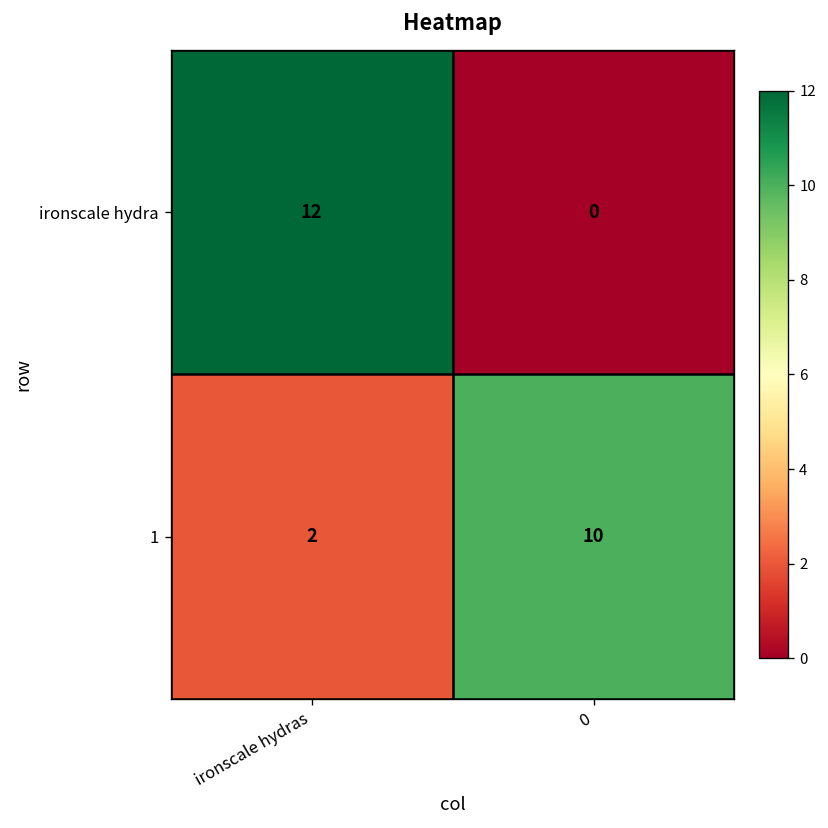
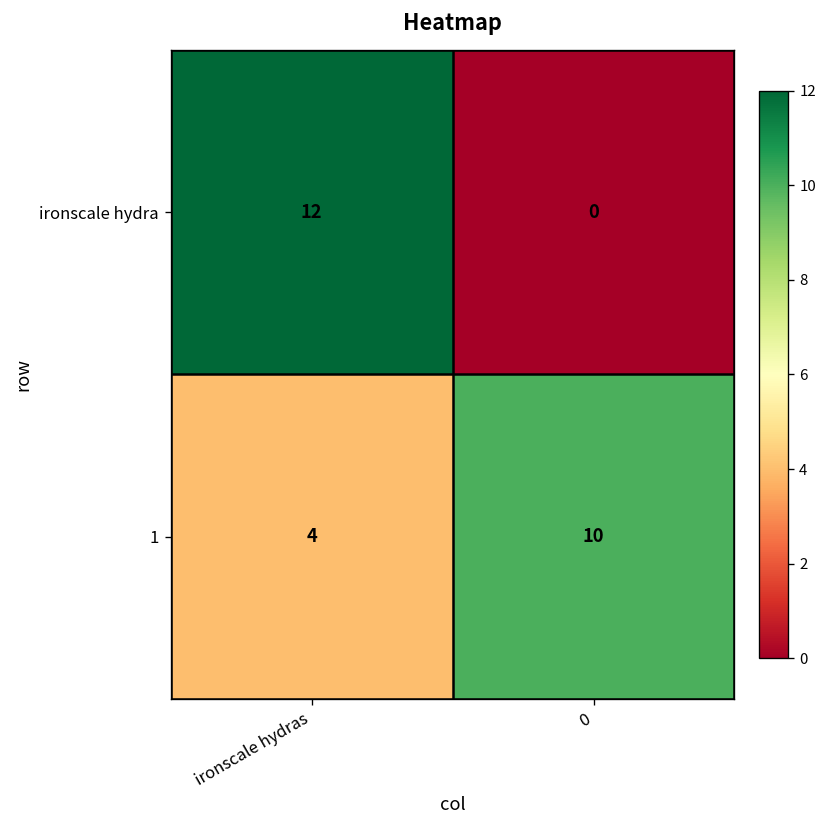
1, ironscale hydras: 2 -> 4
